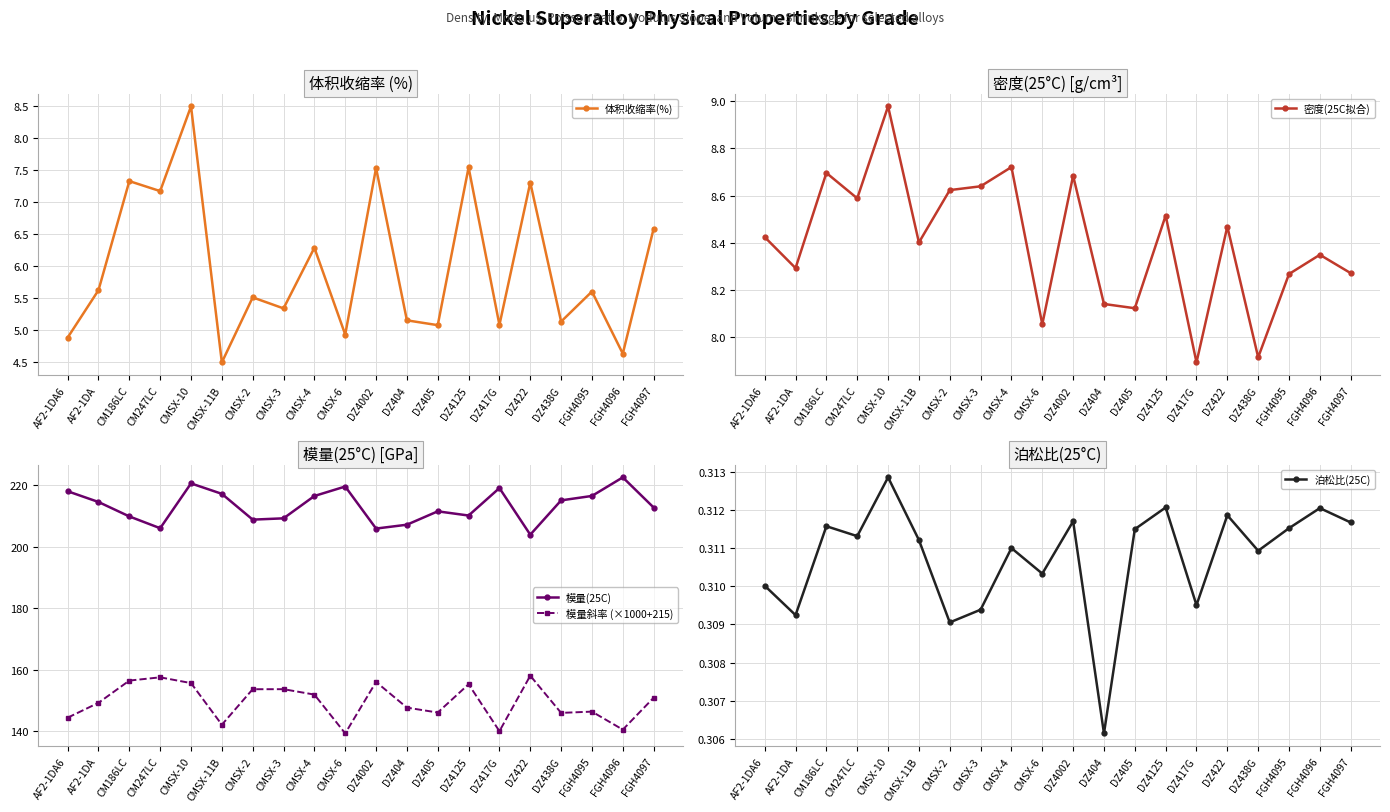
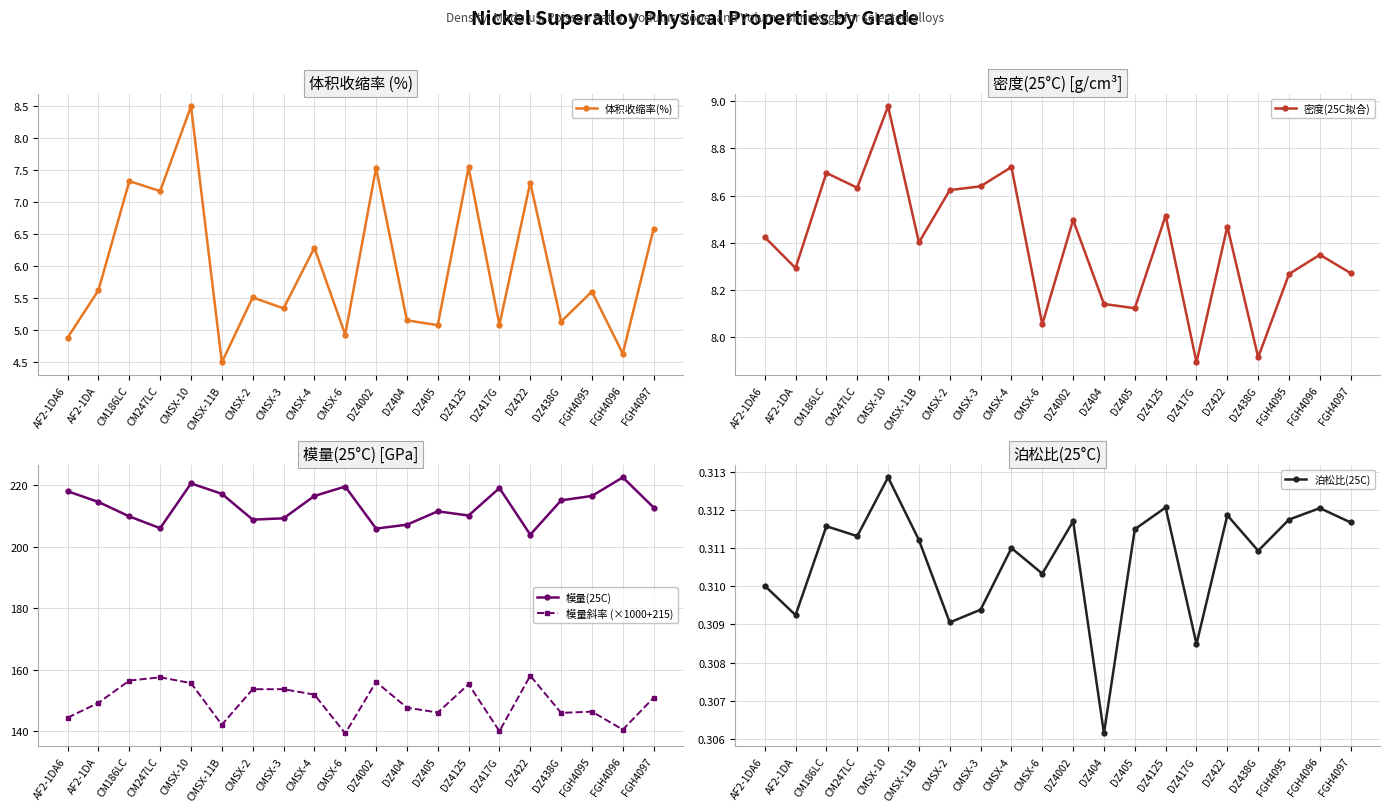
密度(25°C) [g/cm³], CM247LC: 8.59 -> 8.63
密度(25°C) [g/cm³], DZ4002: 8.68 -> 8.50
泊松比(25°C), DZ417G: 0.3095 -> 0.3085
泊松比(25°C), FGH4095: 0.3115 -> 0.3117
